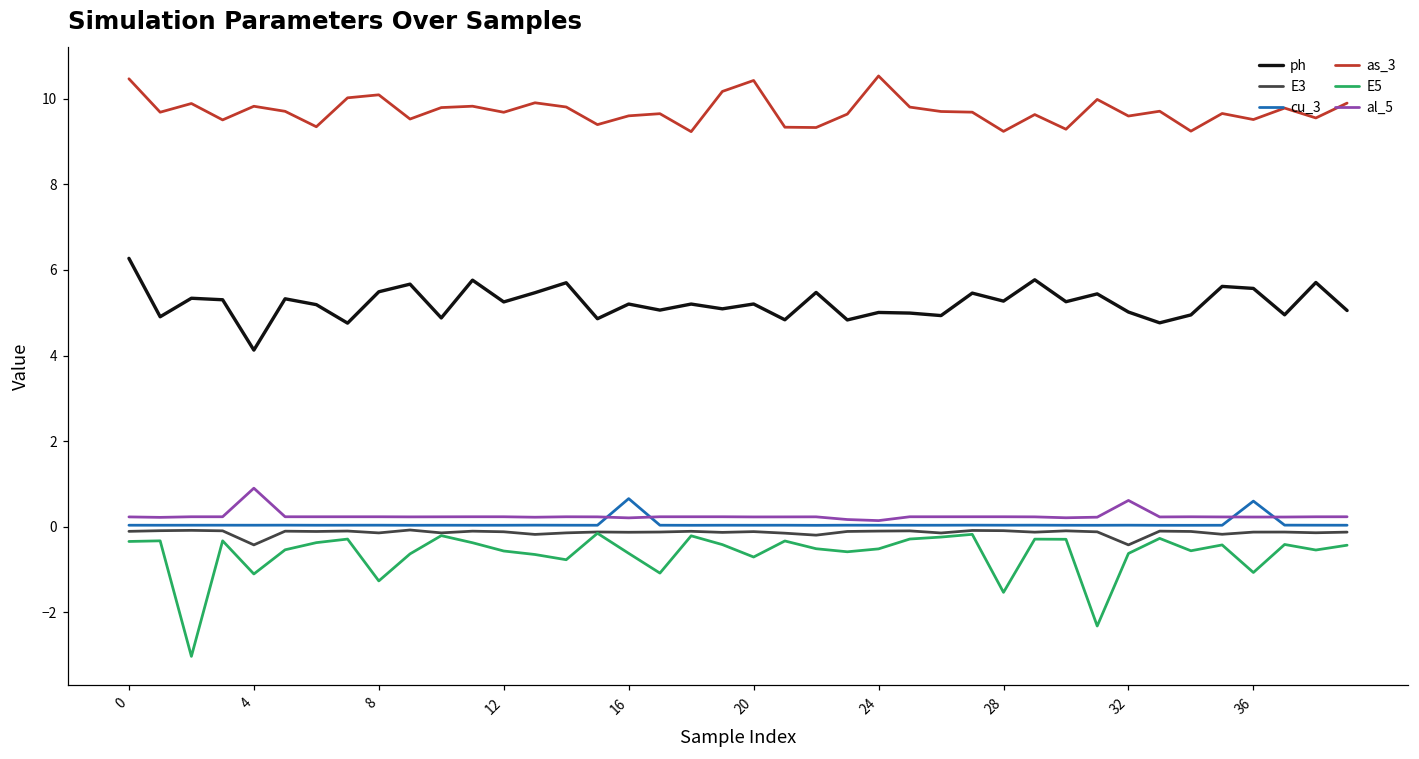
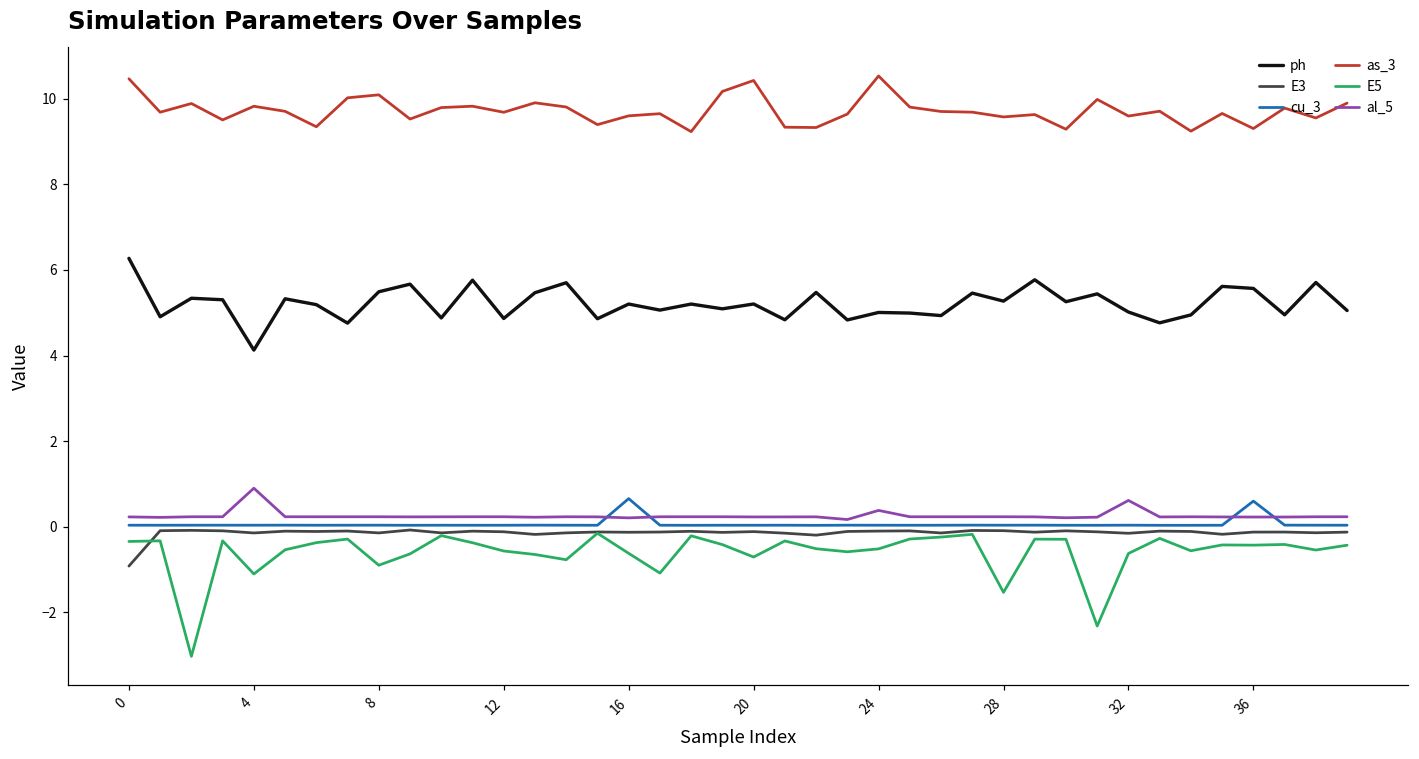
E3, 0: -0.1 -> -0.9
E3, 4: -0.4 -> -0.1
E5, 8: -1.3 -> -0.9
ph, 12: 5.3 -> 4.9
al_5, 24: 0.1 -> 0.4
as_3, 28: 9.2 -> 9.6
E3, 32: -0.4 -> -0.2
as_3, 36: 9.5 -> 9.3
E5, 36: -1.1 -> -0.4
